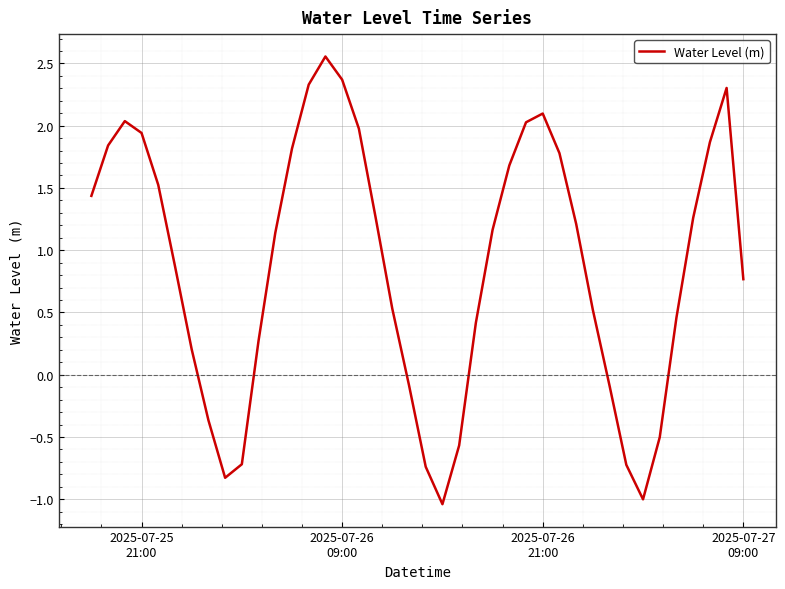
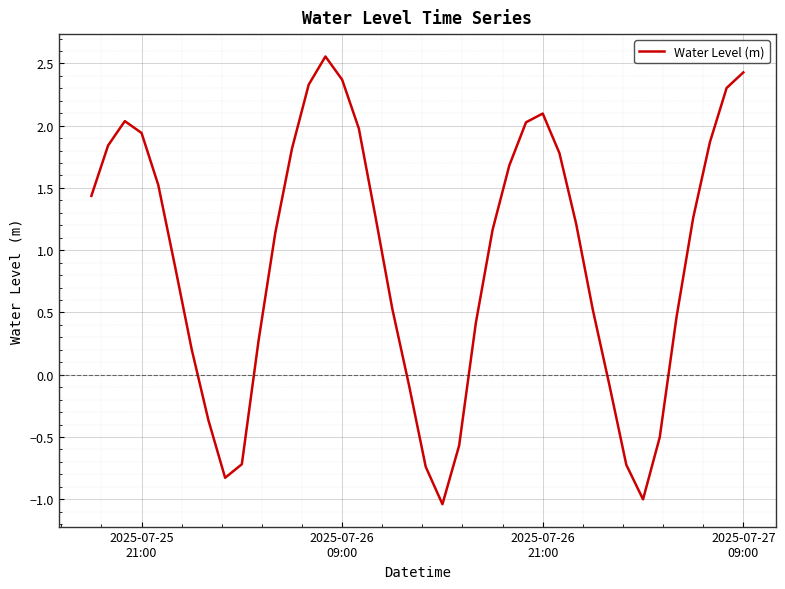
2025-07-27 09:00: 0.77 -> 2.43
